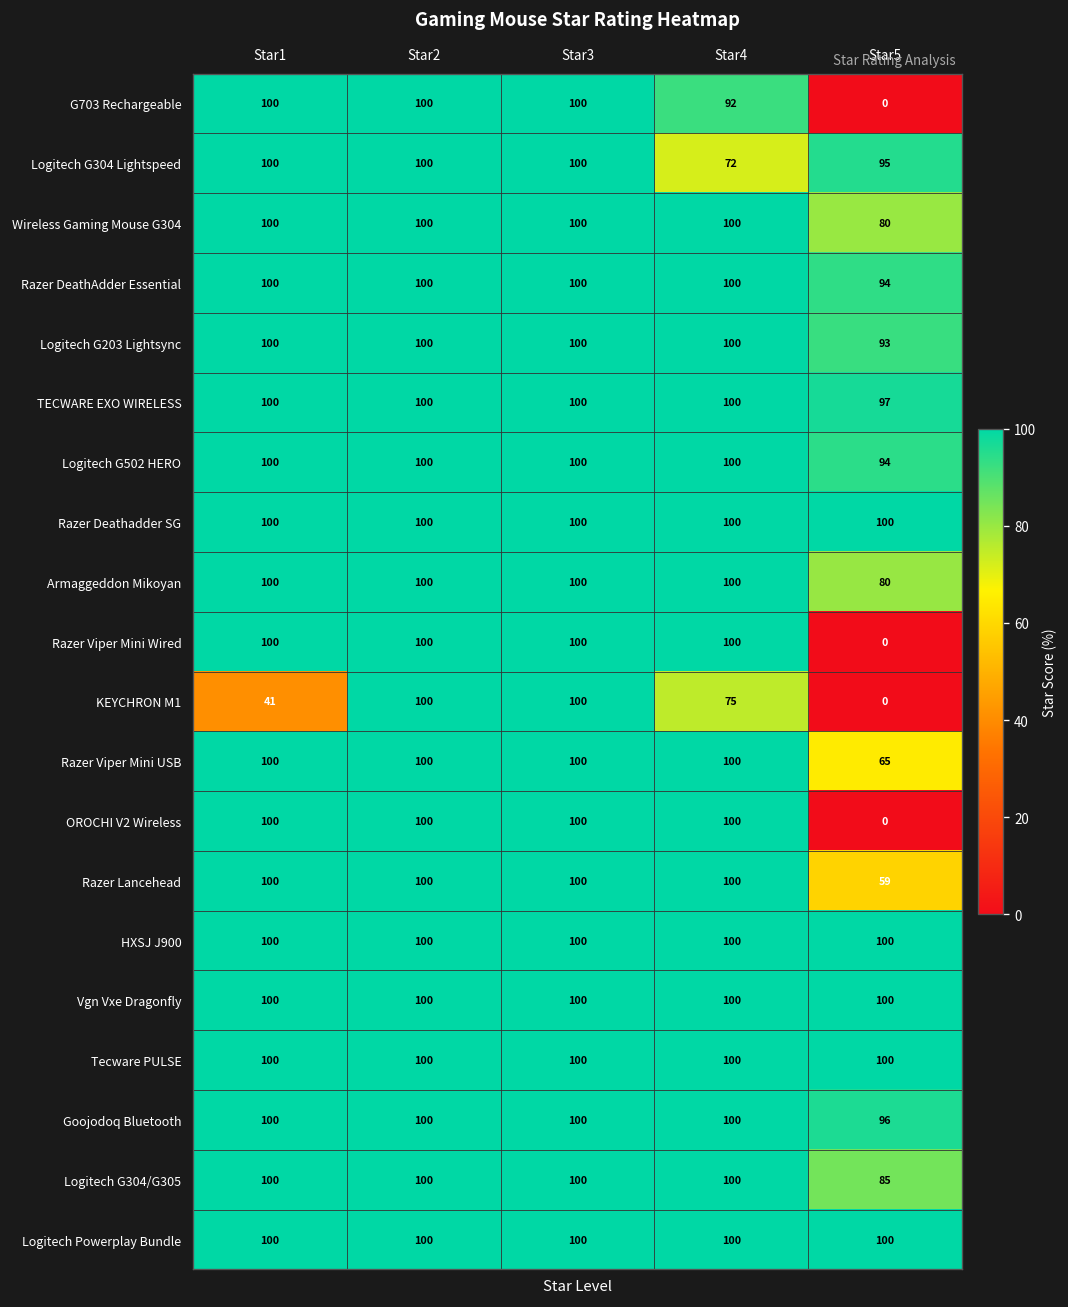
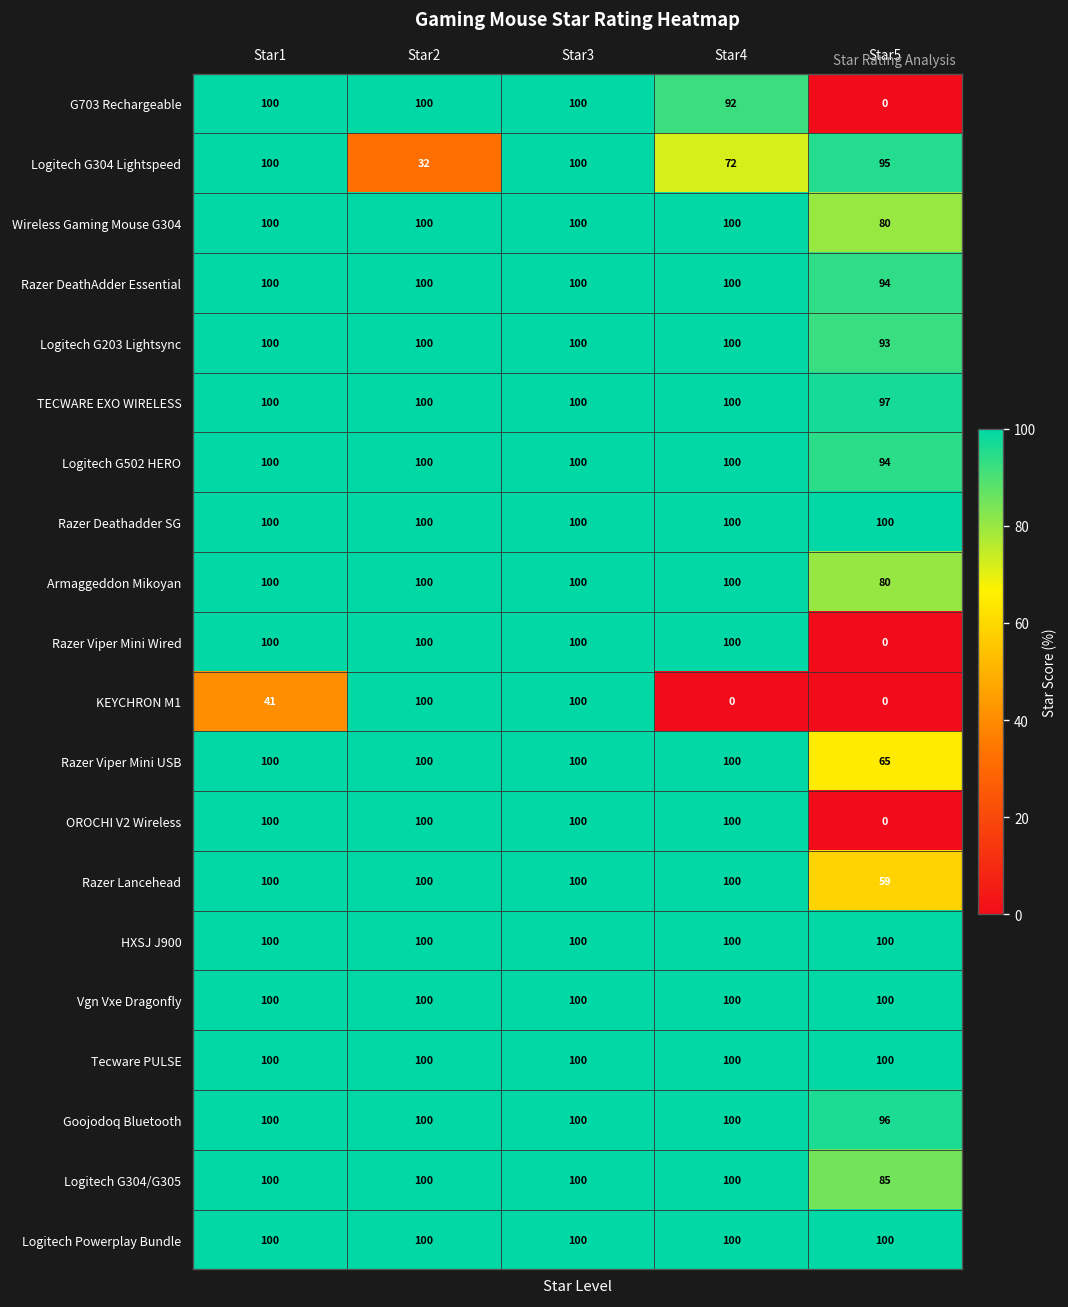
Logitech G304 Lightspeed, Star2: 100 -> 32
KEYCHRON M1, Star4: 75 -> 0
